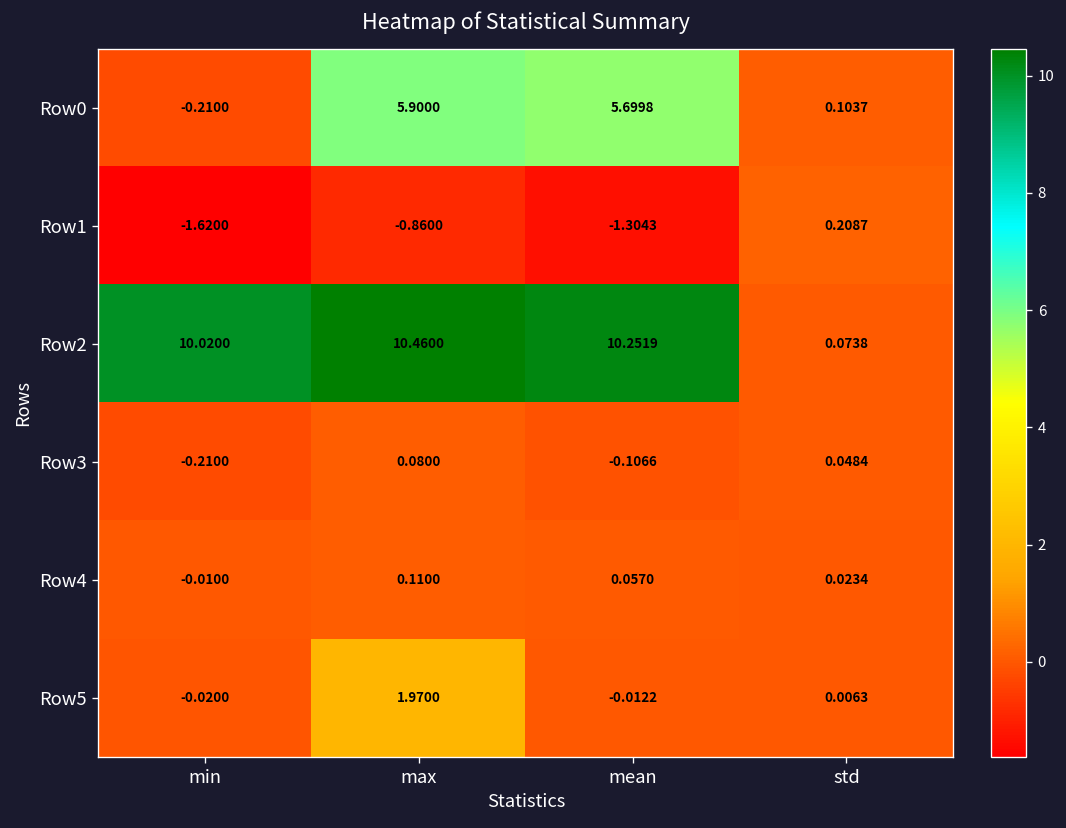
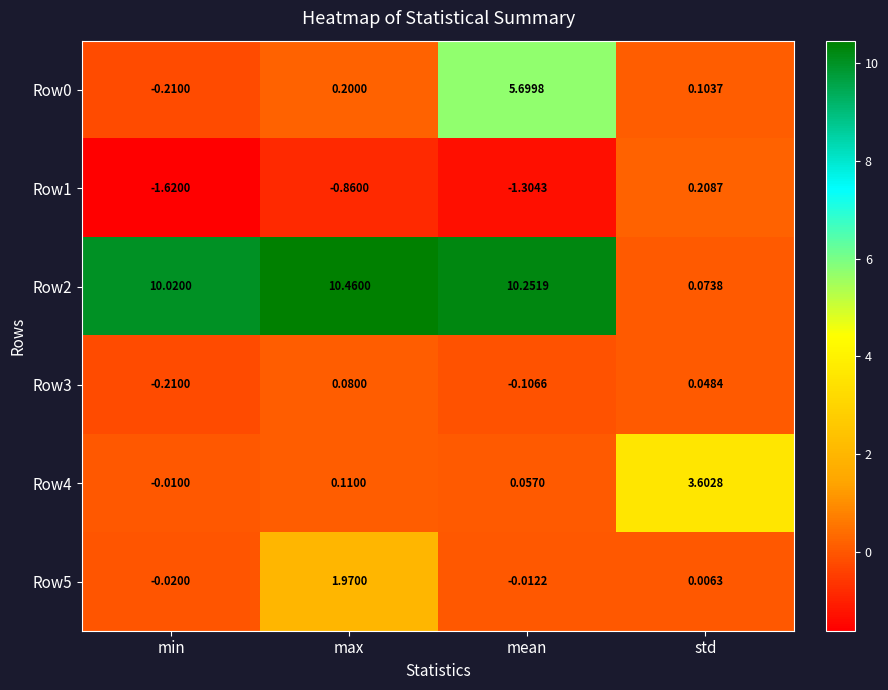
Row0, max: 5.9000 -> 0.2000
Row4, std: 0.0234 -> 3.6028
